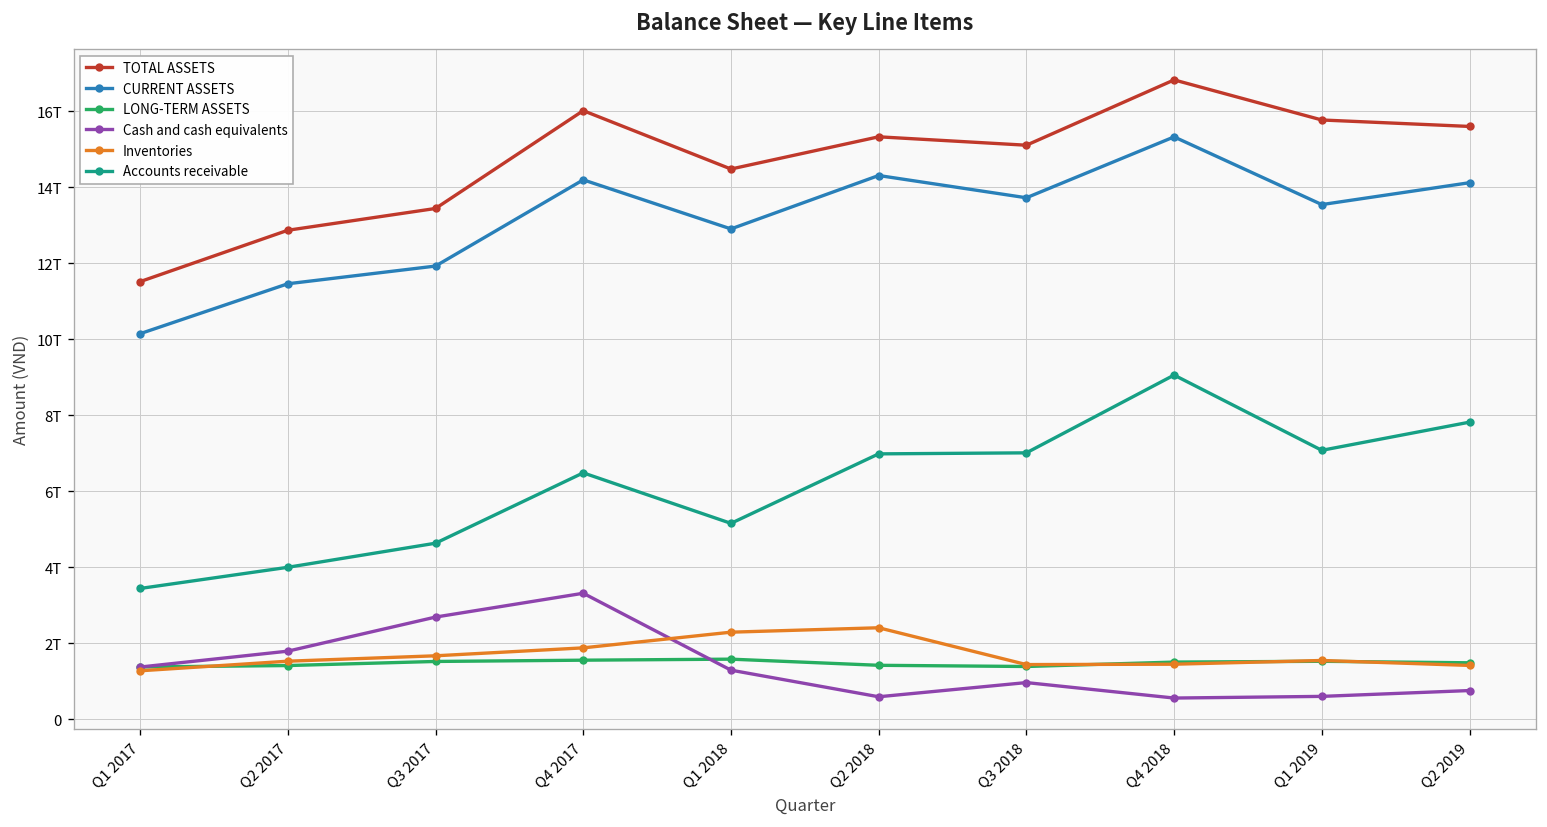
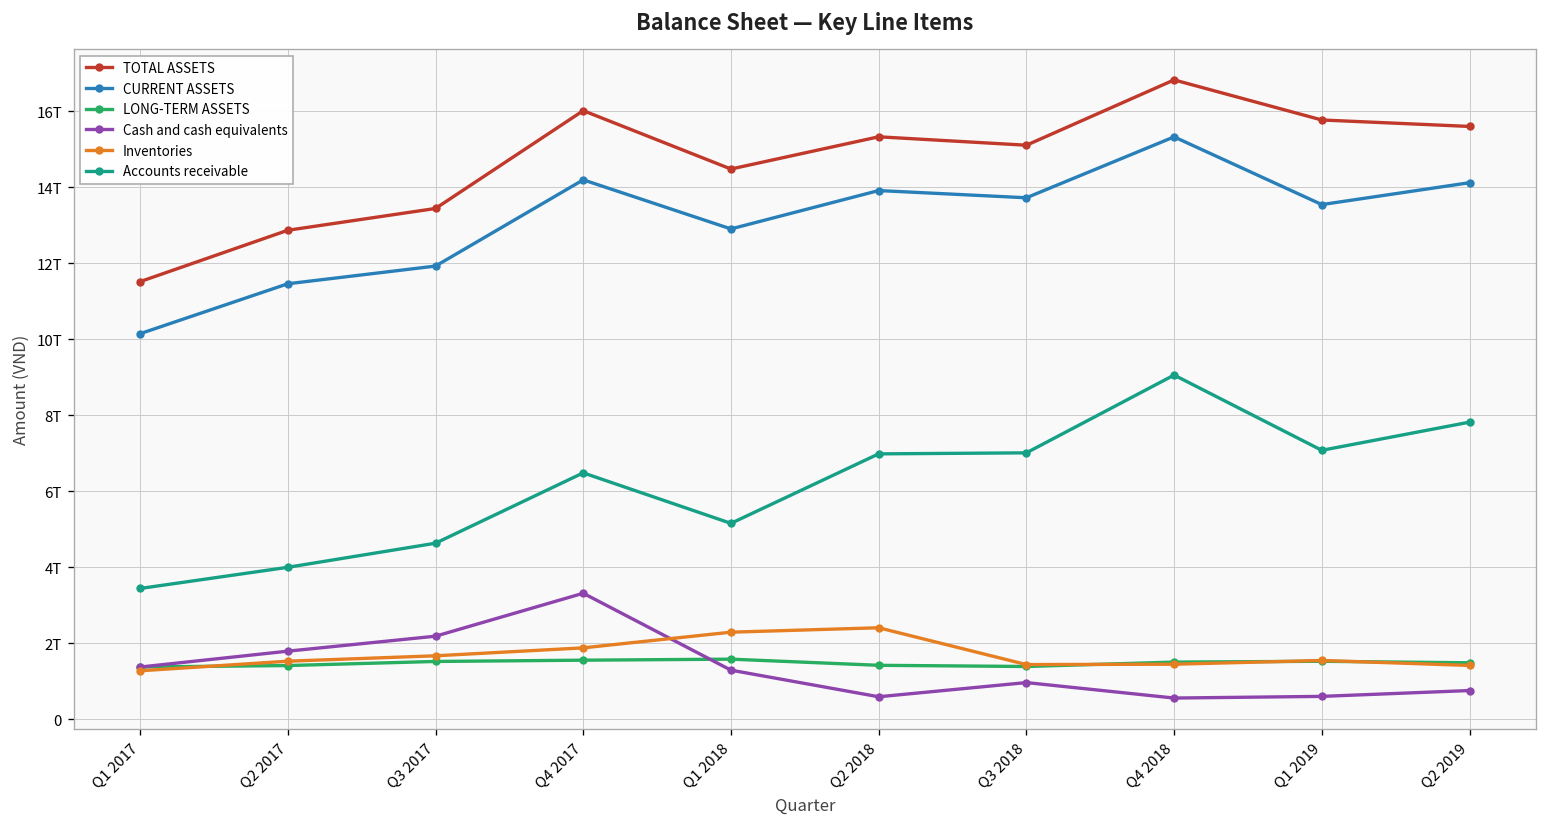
Cash and cash equivalents, Q3 2017: 2.7T -> 2.2T
CURRENT ASSETS, Q2 2018: 14.3T -> 13.9T
